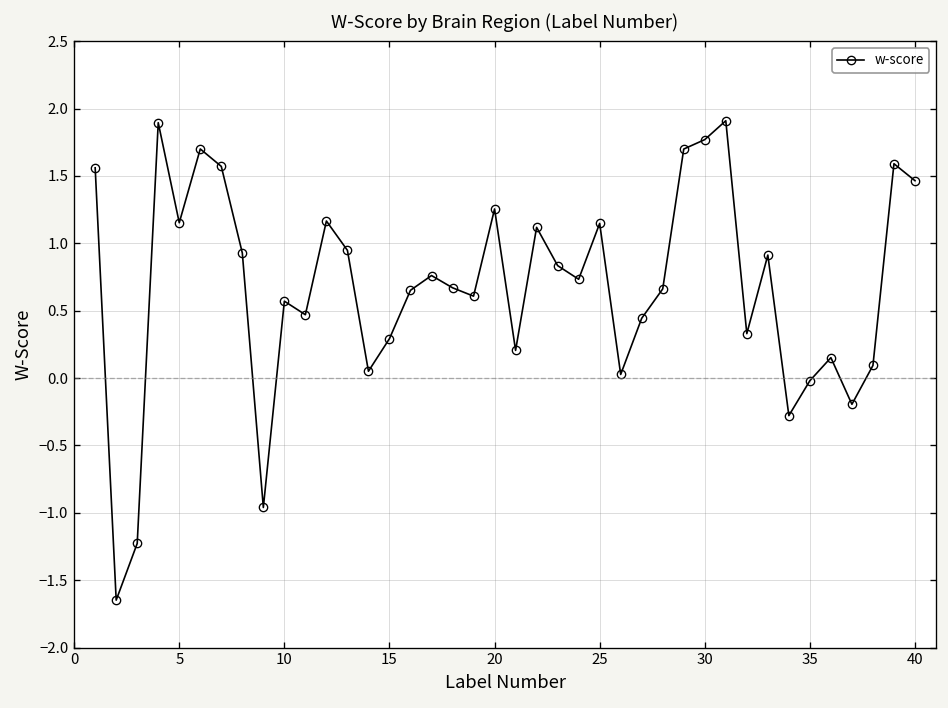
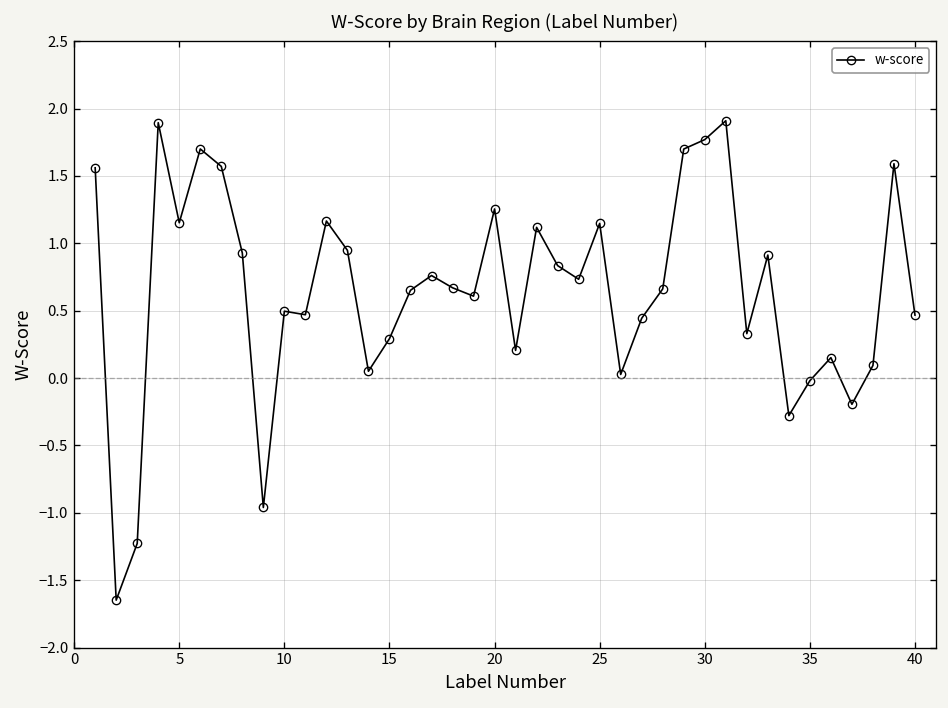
10: 0.57 -> 0.50
40: 1.46 -> 0.47
